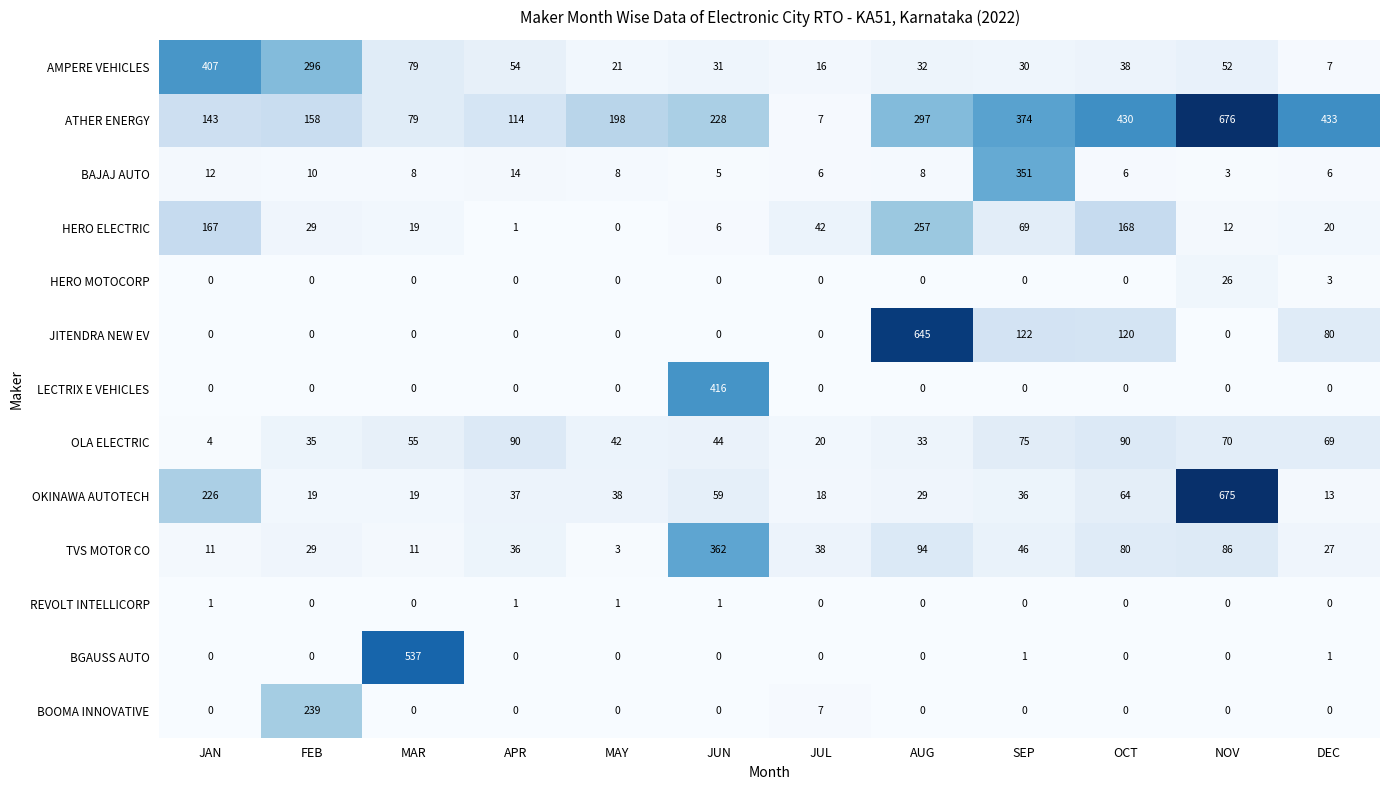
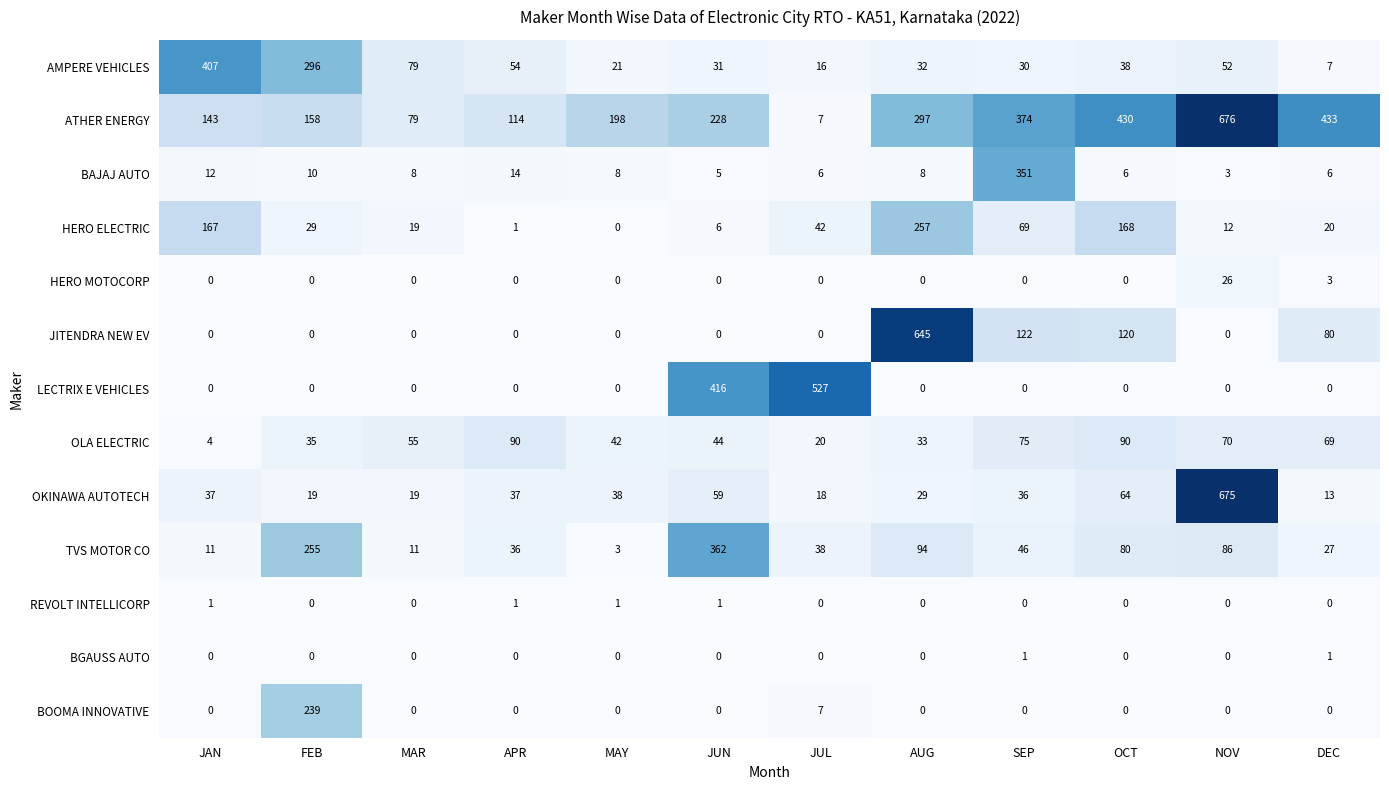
LECTRIX E VEHICLES, JUL: 0 -> 527
OKINAWA AUTOTECH, JAN: 226 -> 37
TVS MOTOR CO, FEB: 29 -> 255
BGAUSS AUTO, MAR: 537 -> 0
